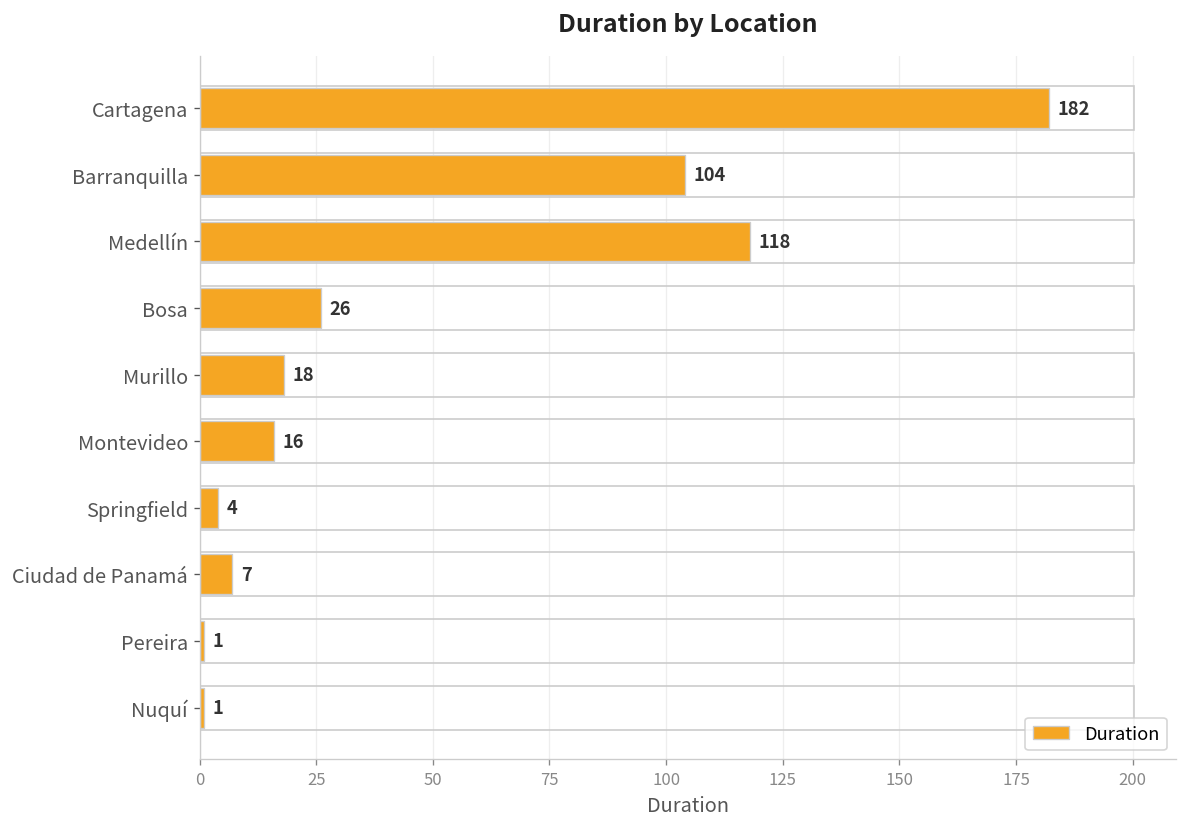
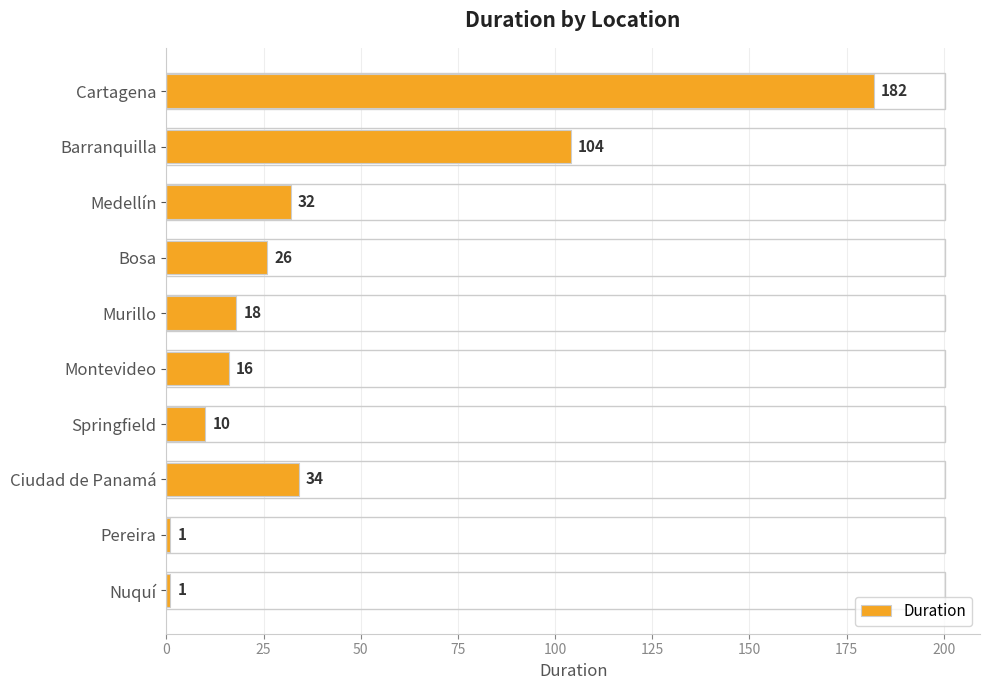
Medellín: 118 -> 32
Springfield: 4 -> 10
Ciudad de Panamá: 7 -> 34
